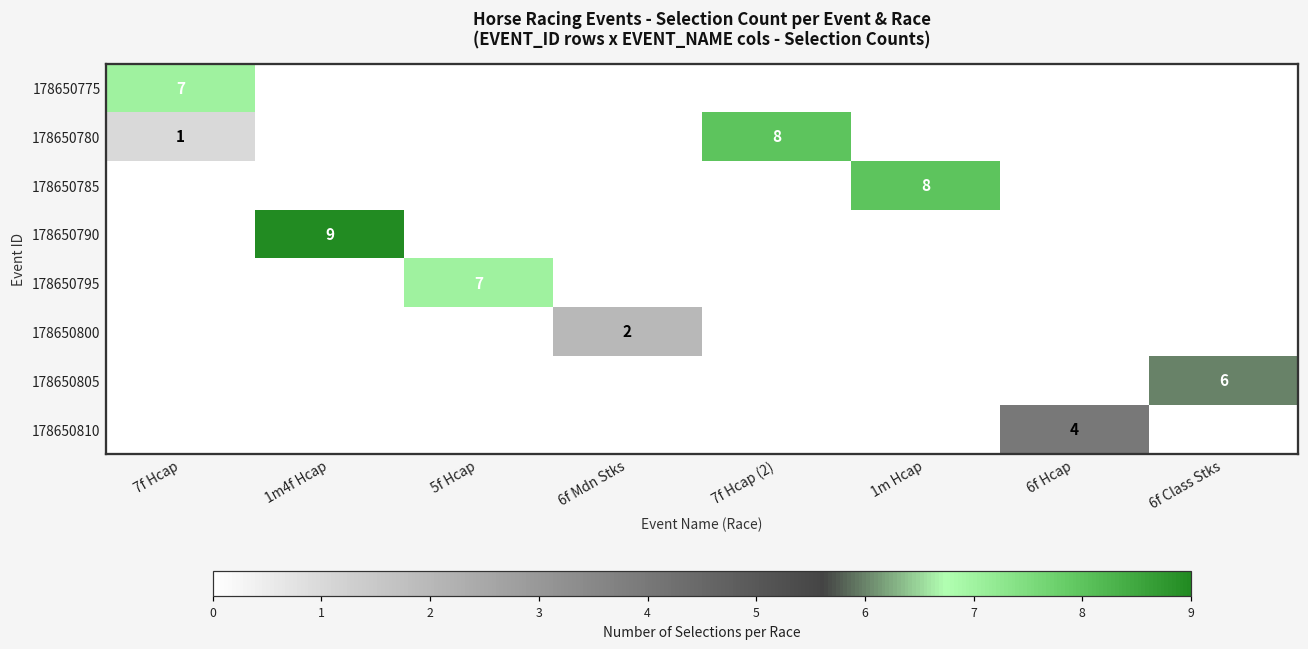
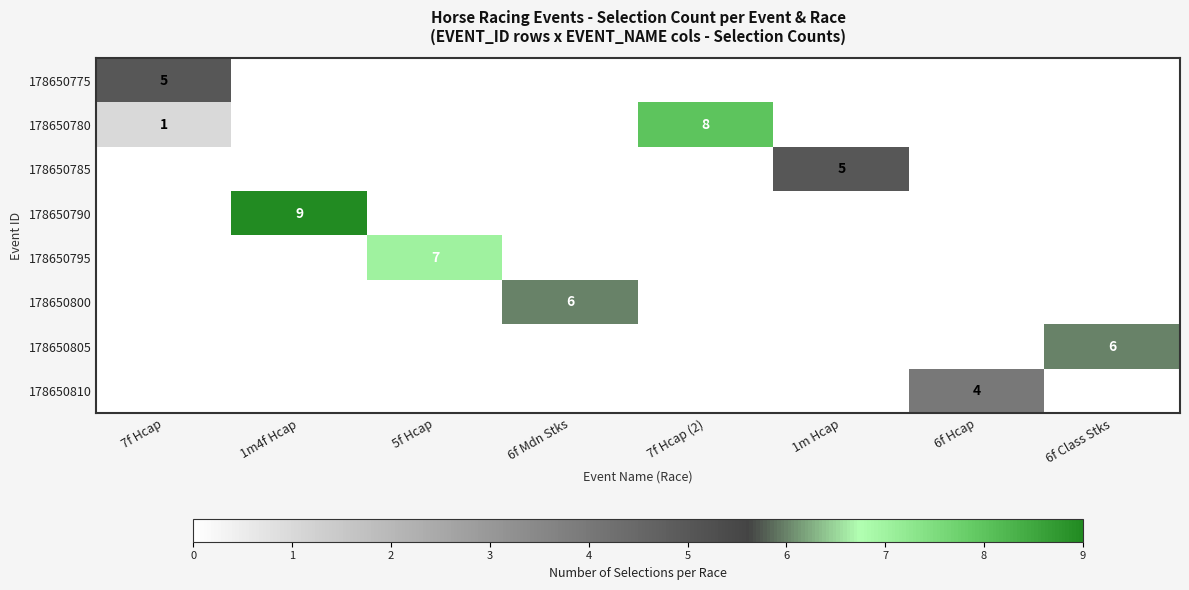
178650775, 7f Hcap: 7 -> 5
178650785, 1m Hcap: 8 -> 5
178650800, 6f Mdn Stks: 2 -> 6
